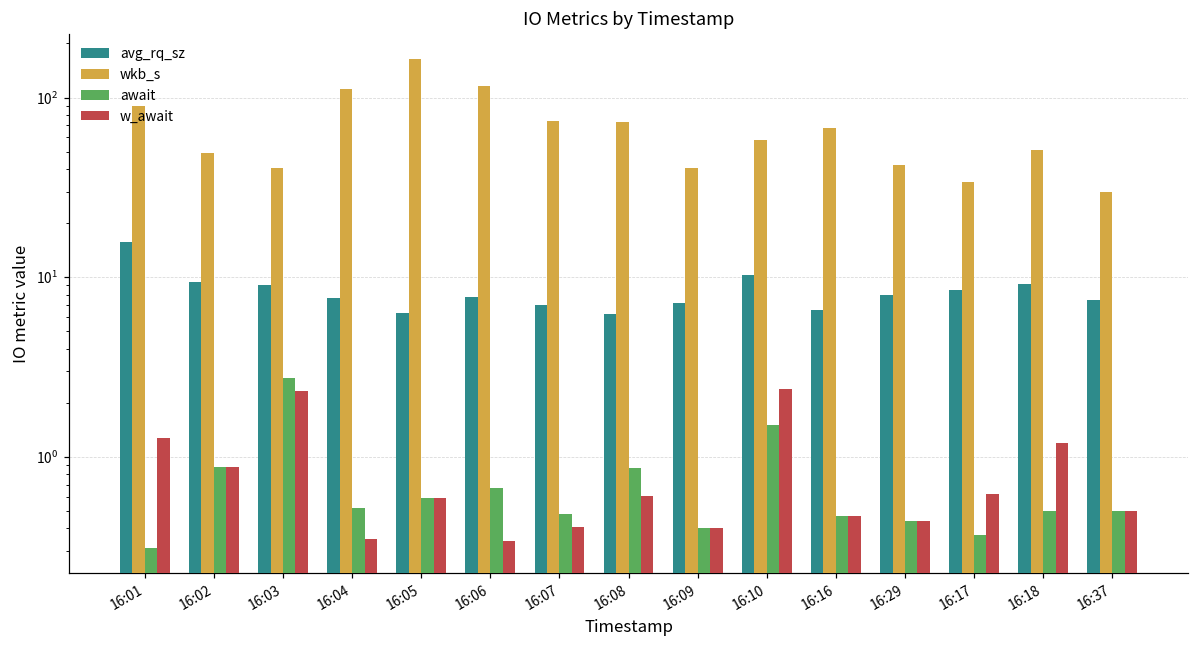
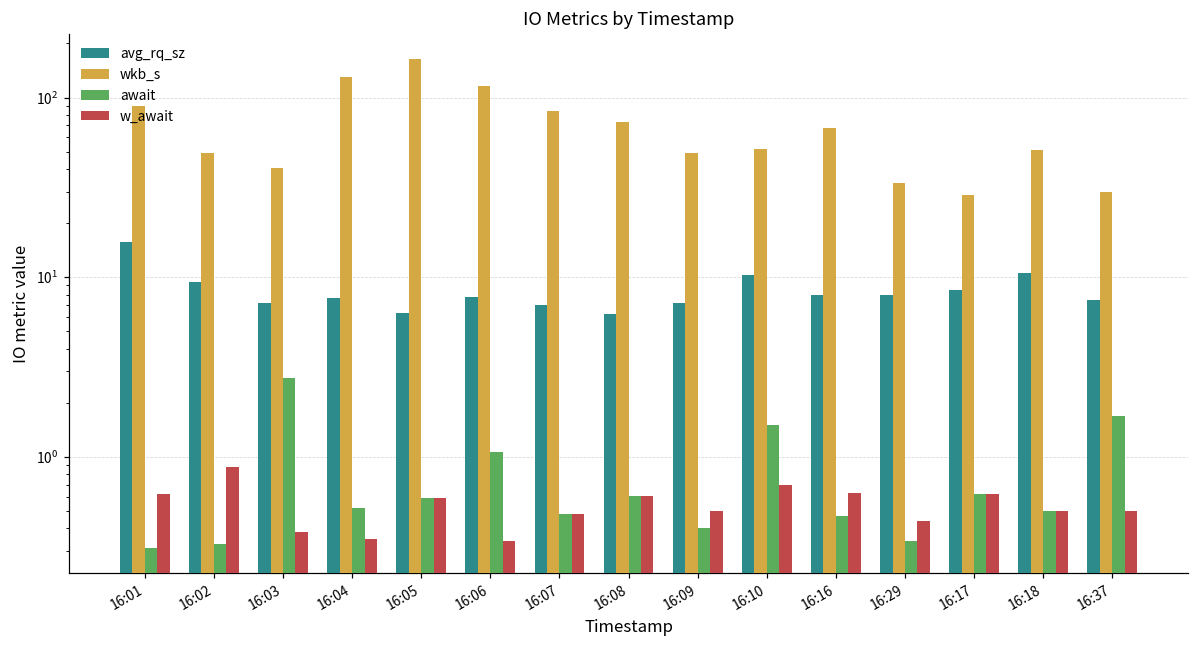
w_await, 16:01: 1.3 -> 0.62
await, 16:02: 0.9 -> 0.33
avg_rq_sz, 16:03: 9 -> 7
w_await, 16:03: 2.3 -> 0.38
wkb_s, 16:04: 110 -> 130
await, 16:06: 0.67 -> 1.1
wkb_s, 16:07: 70 -> 80
w_await, 16:07: 0.41 -> 0.48
await, 16:08: 0.9 -> 0.61
wkb_s, 16:09: 41 -> 49
w_await, 16:09: 0.4 -> 0.5
wkb_s, 16:10: 58 -> 52
w_await, 16:10: 2.4 -> 0.7
avg_rq_sz, 16:16: 6.6 -> 8
w_await, 16:16: 0.47 -> 0.63
wkb_s, 16:29: 42 -> 33
await, 16:29: 0.44 -> 0.34
wkb_s, 16:17: 34 -> 29
await, 16:17: 0.37 -> 0.62
avg_rq_sz, 16:18: 9 -> 11
w_await, 16:18: 1.2 -> 0.5
await, 16:37: 0.5 -> 1.7
